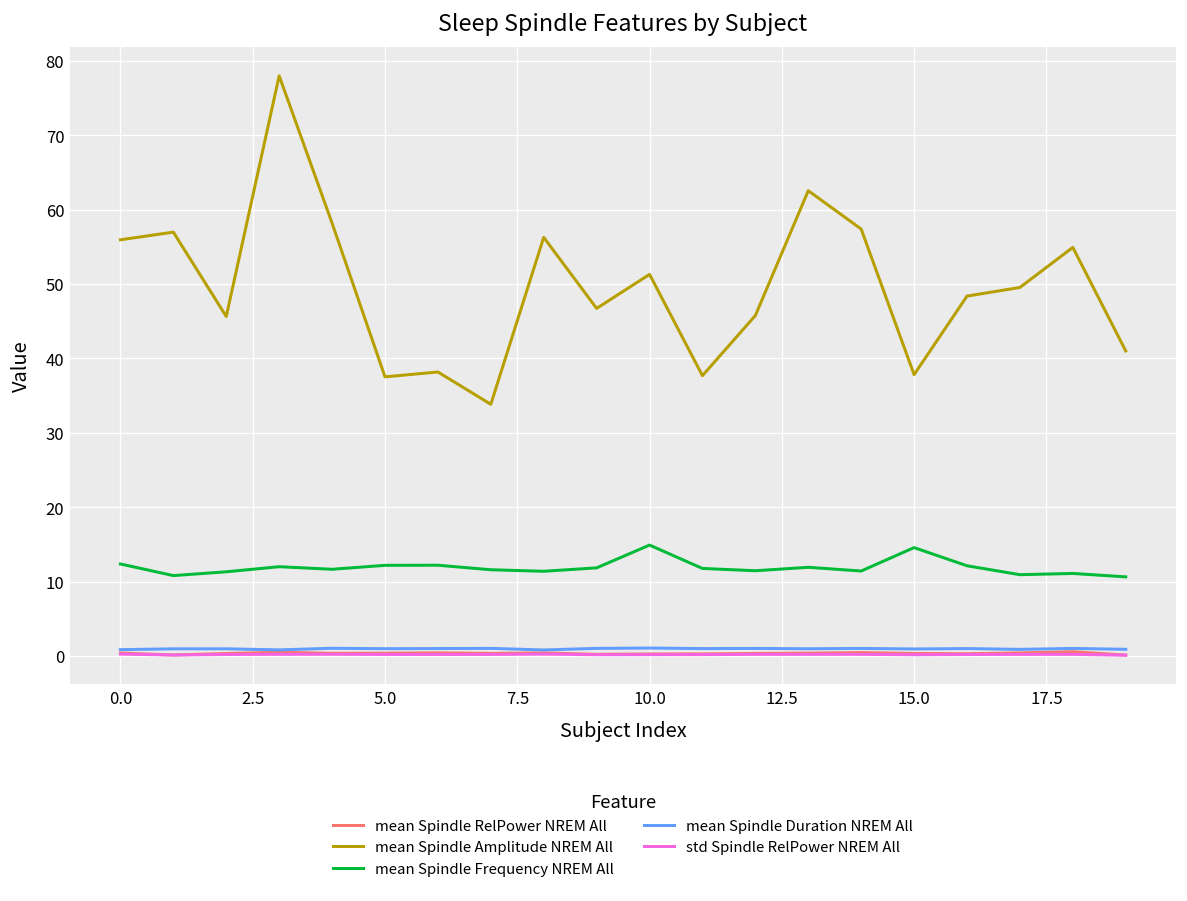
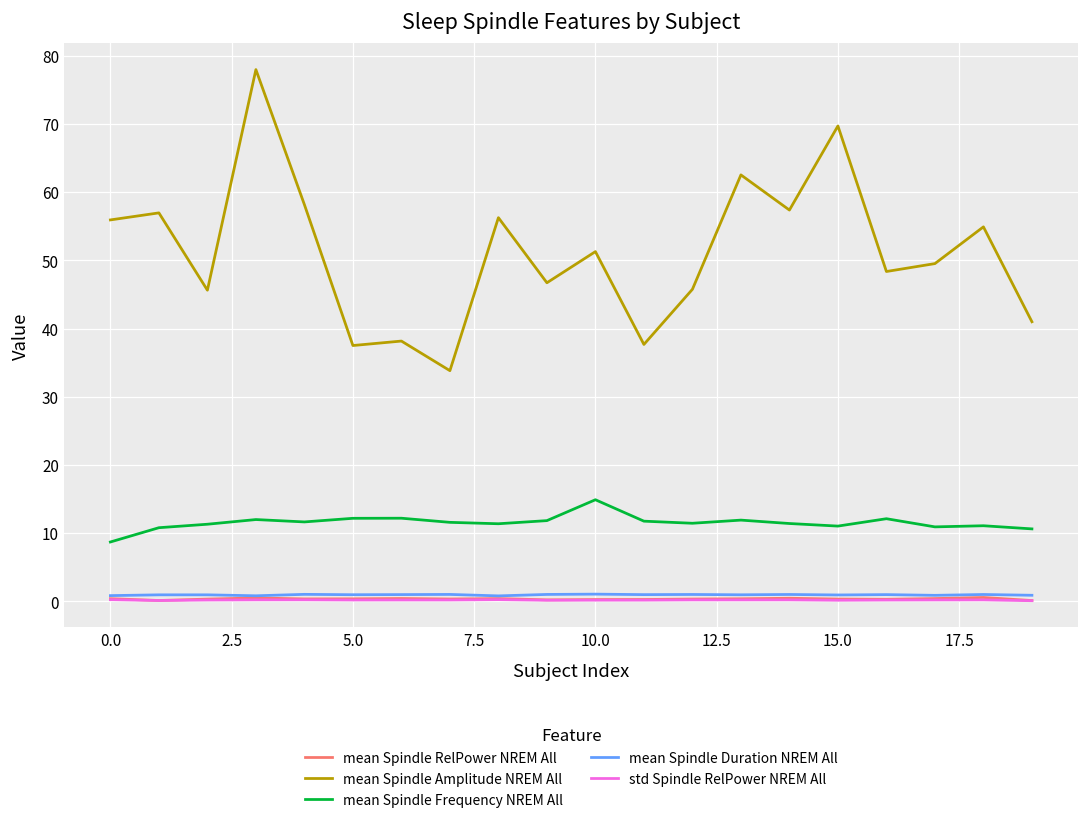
mean Spindle Frequency NREM All, 0.0: 12 -> 9
mean Spindle Amplitude NREM All, 15.0: 38 -> 70
mean Spindle Frequency NREM All, 15.0: 15 -> 11
